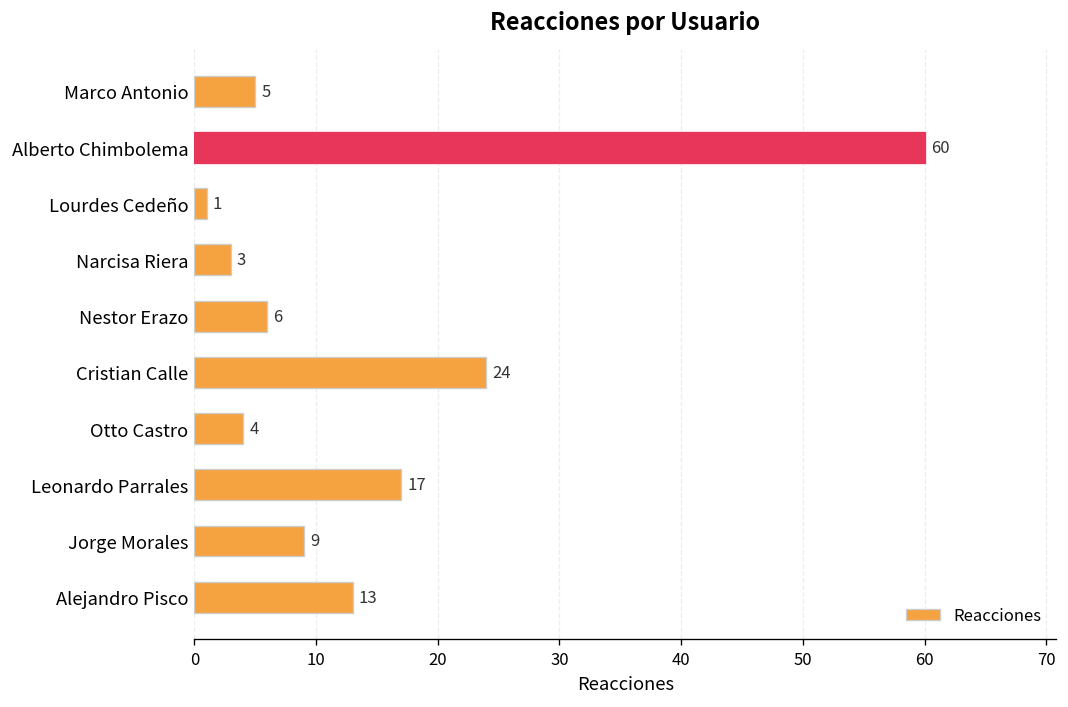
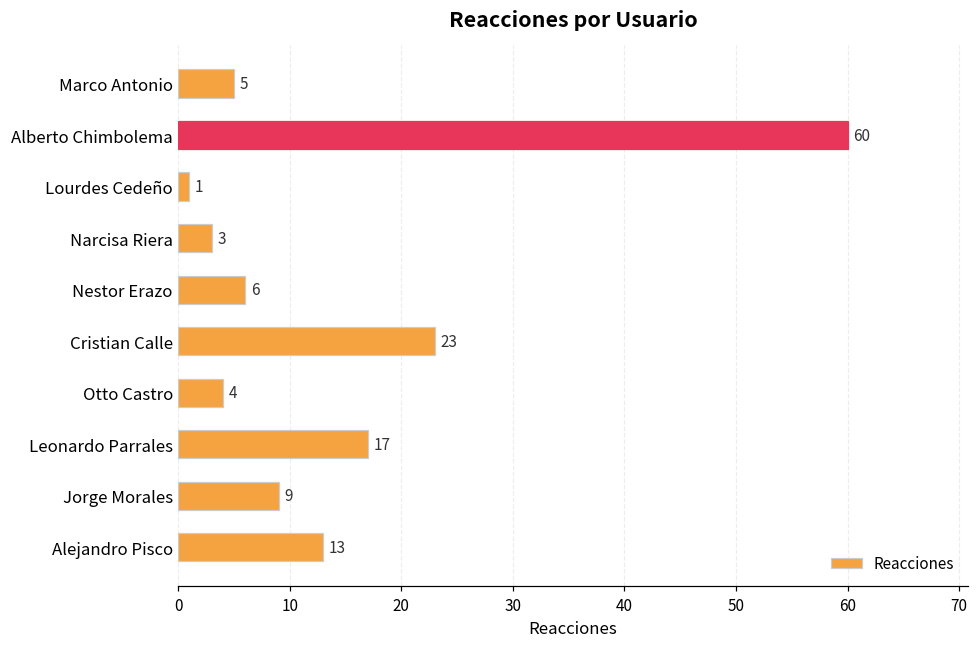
Cristian Calle: 24 -> 23
